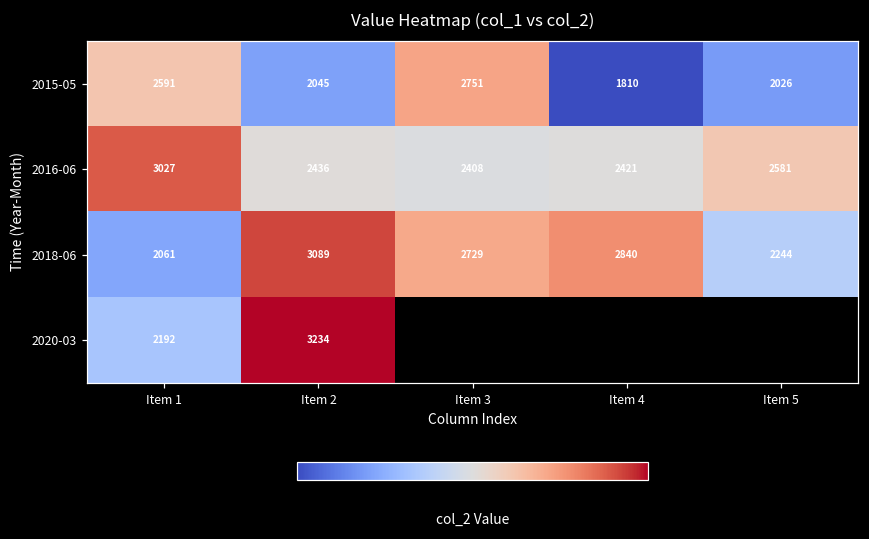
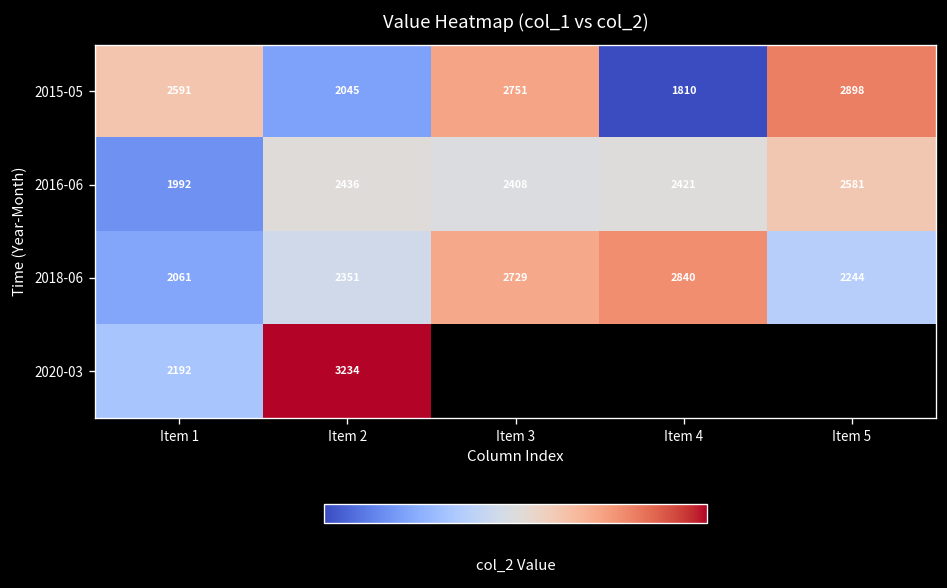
2015-05, Item 5: 2026 -> 2898
2016-06, Item 1: 3027 -> 1992
2018-06, Item 2: 3089 -> 2351
